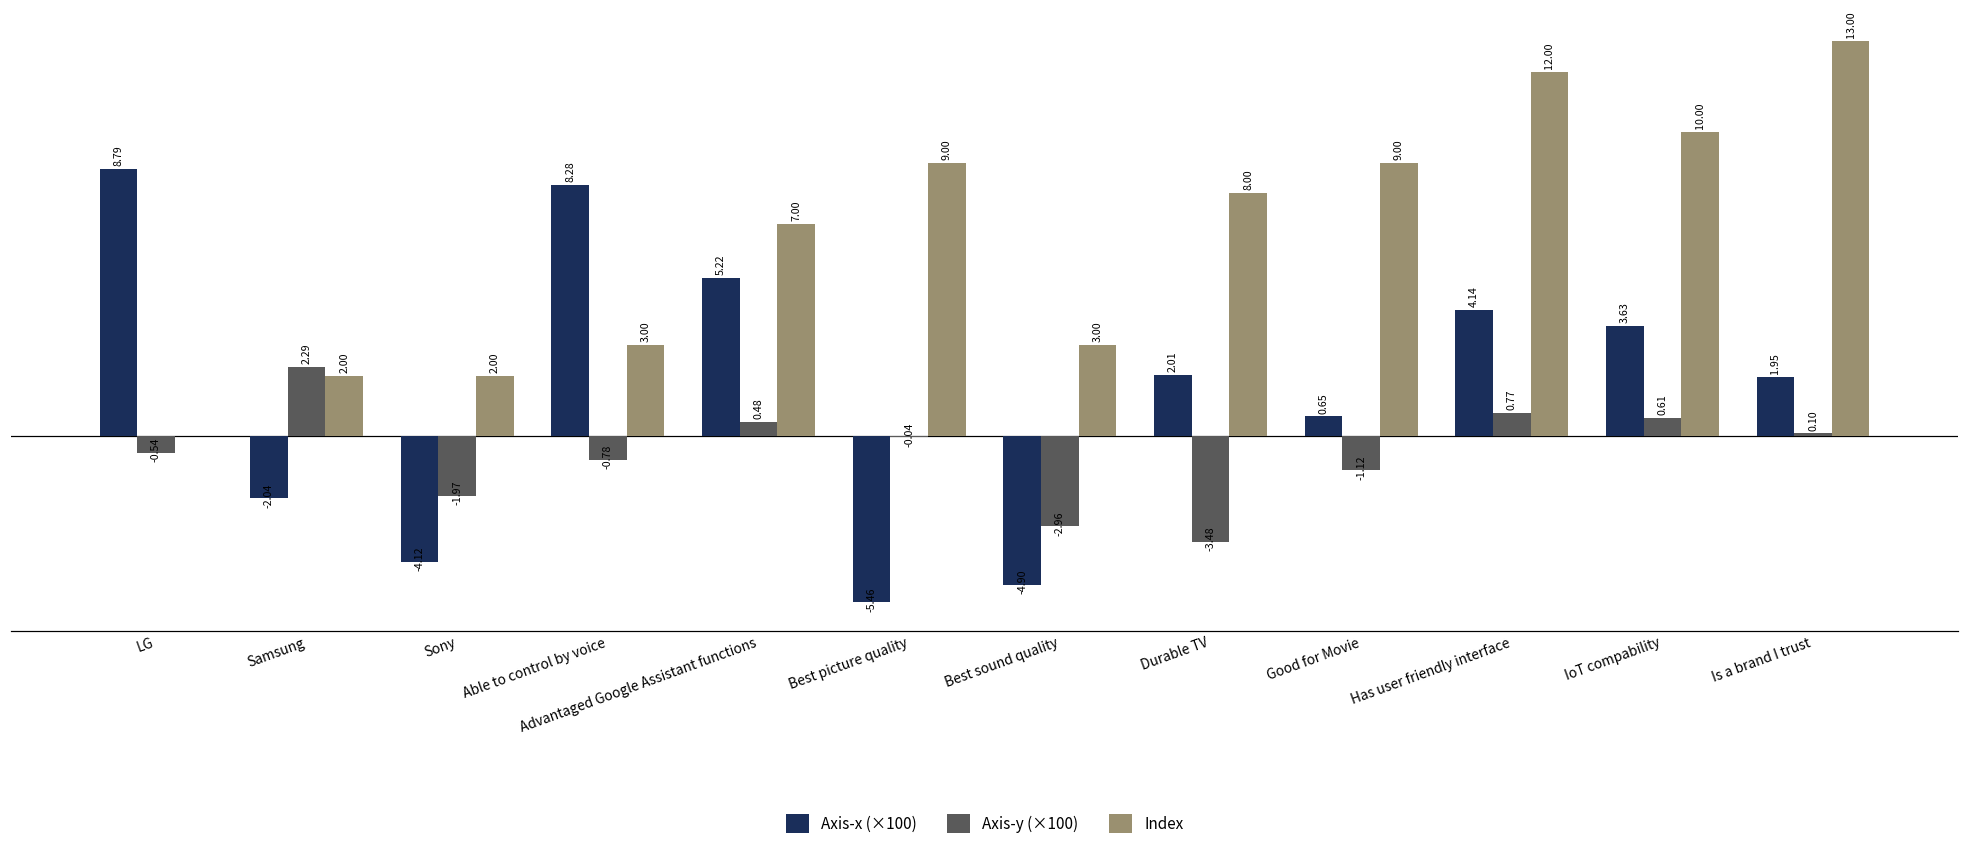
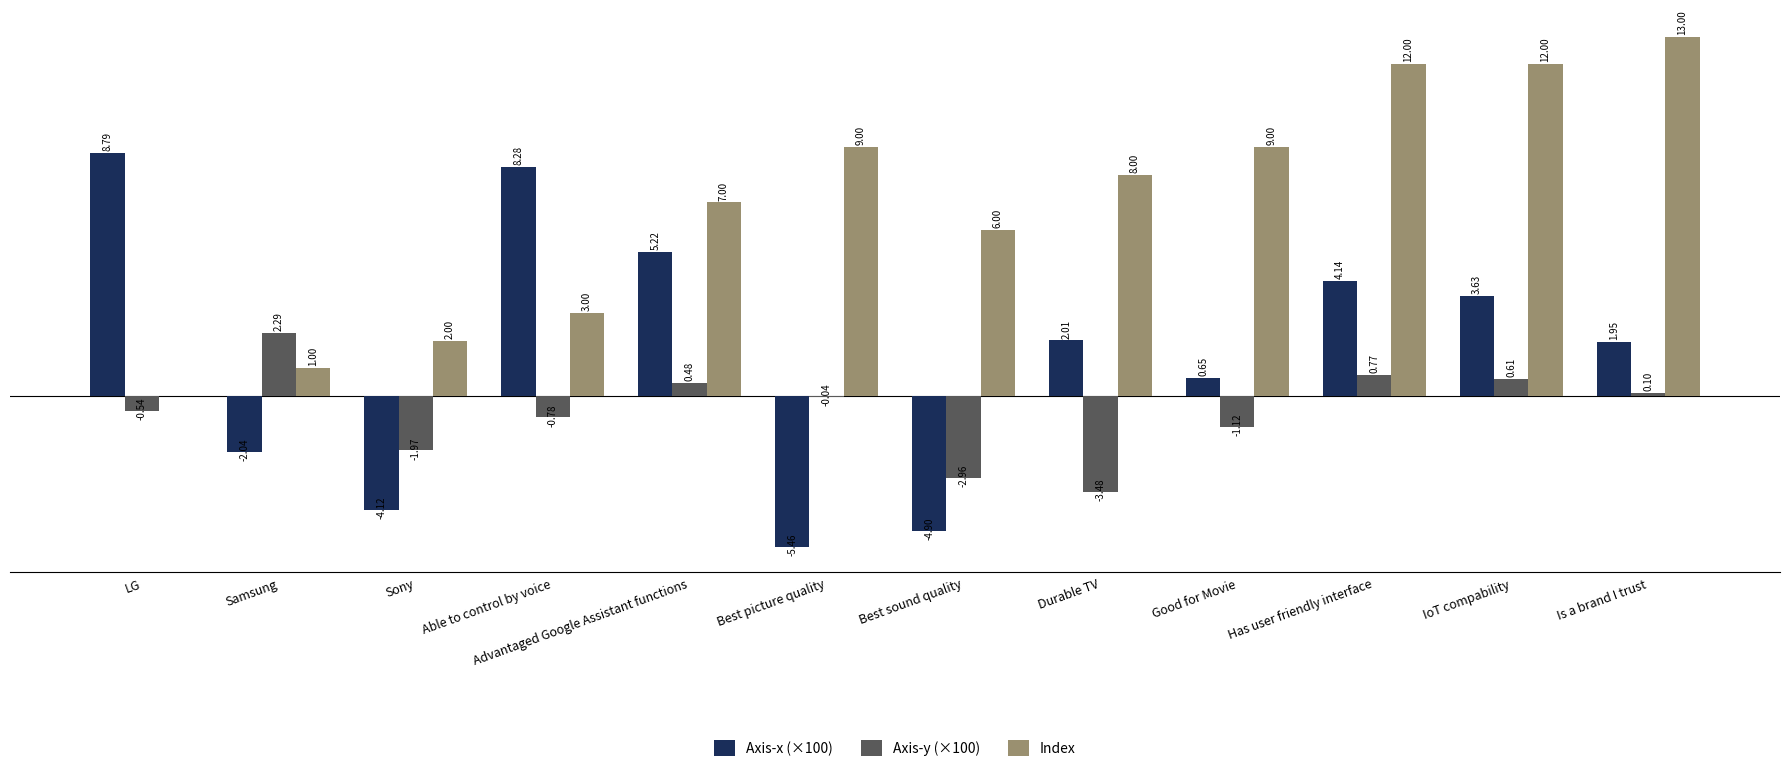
Index, Samsung: 2.00 -> 1.00
Index, Best sound quality: 3.00 -> 6.00
Index, IoT compability: 10.00 -> 12.00
